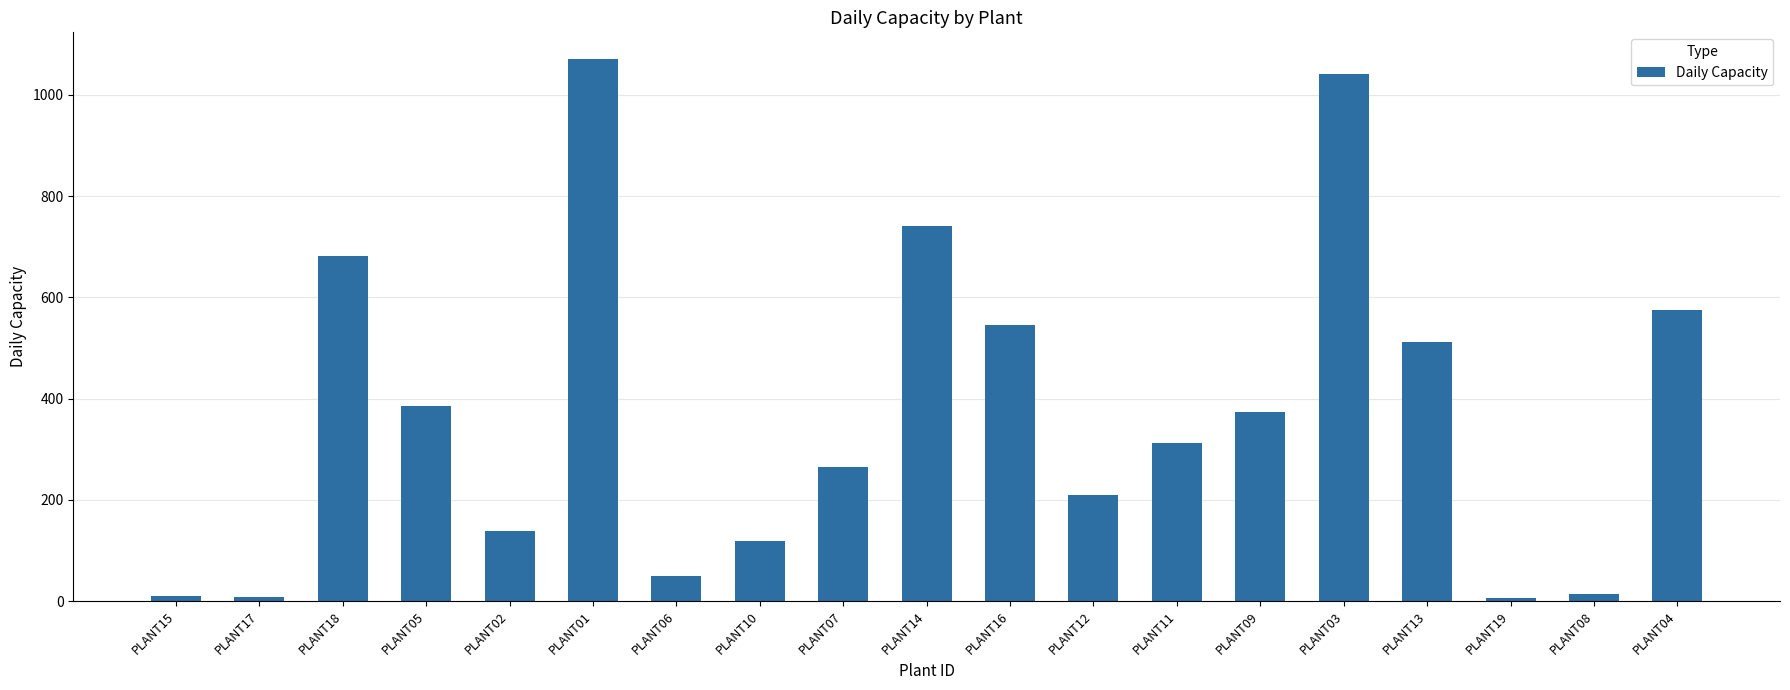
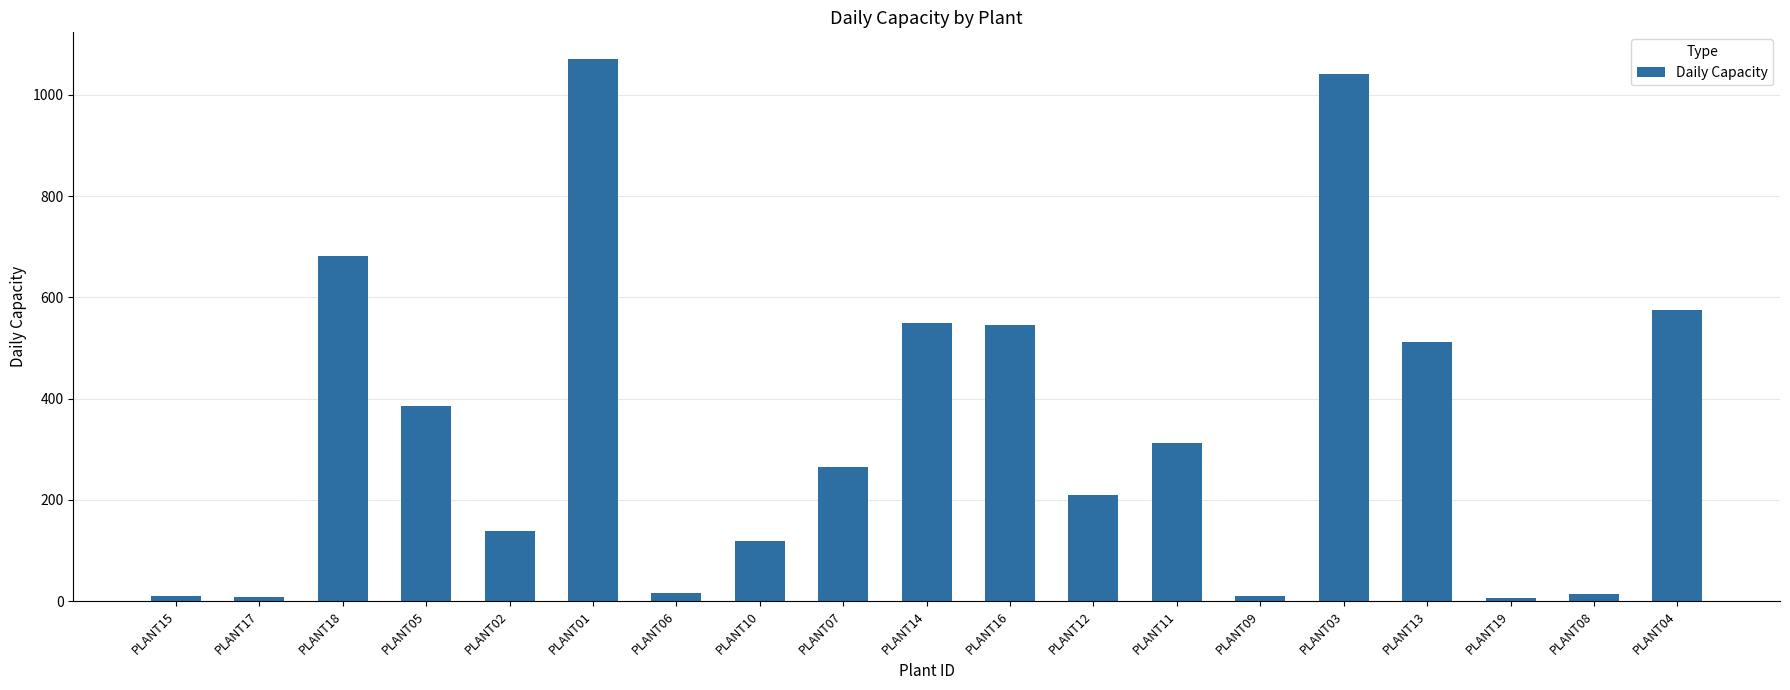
PLANT06: 50 -> 20
PLANT14: 740 -> 550
PLANT09: 370 -> 10
